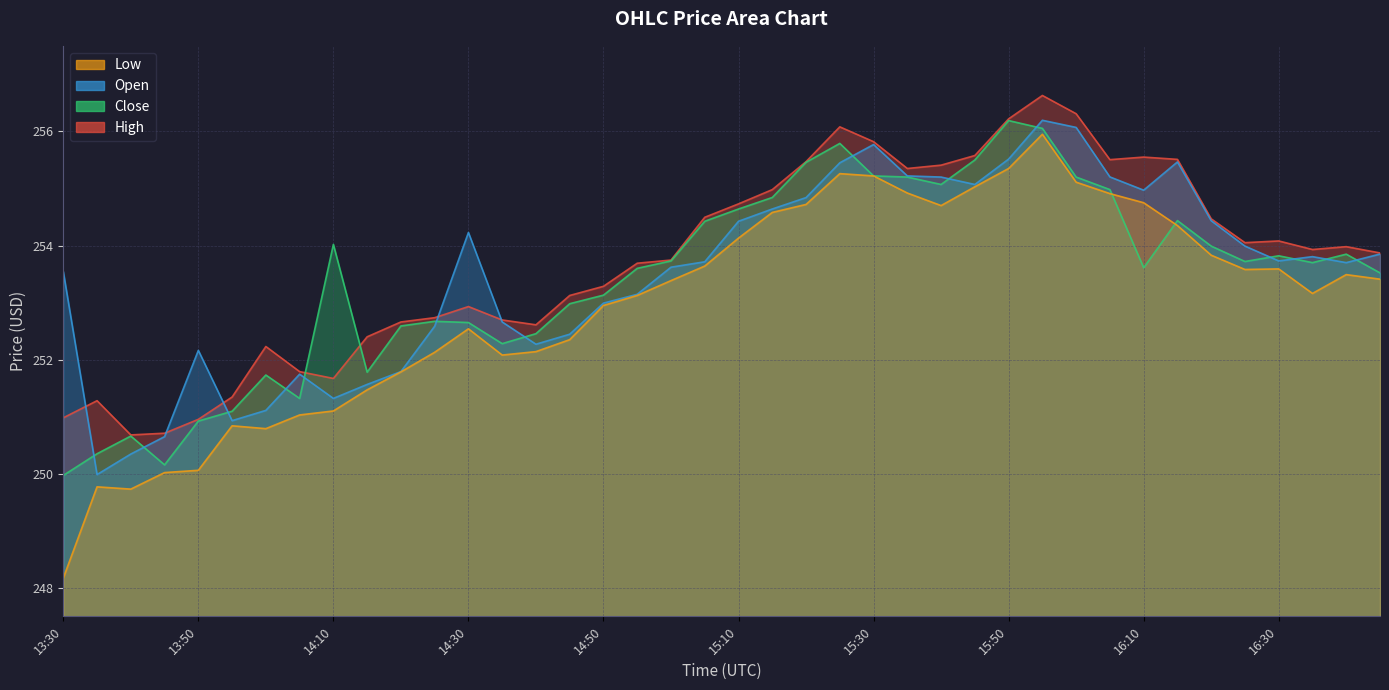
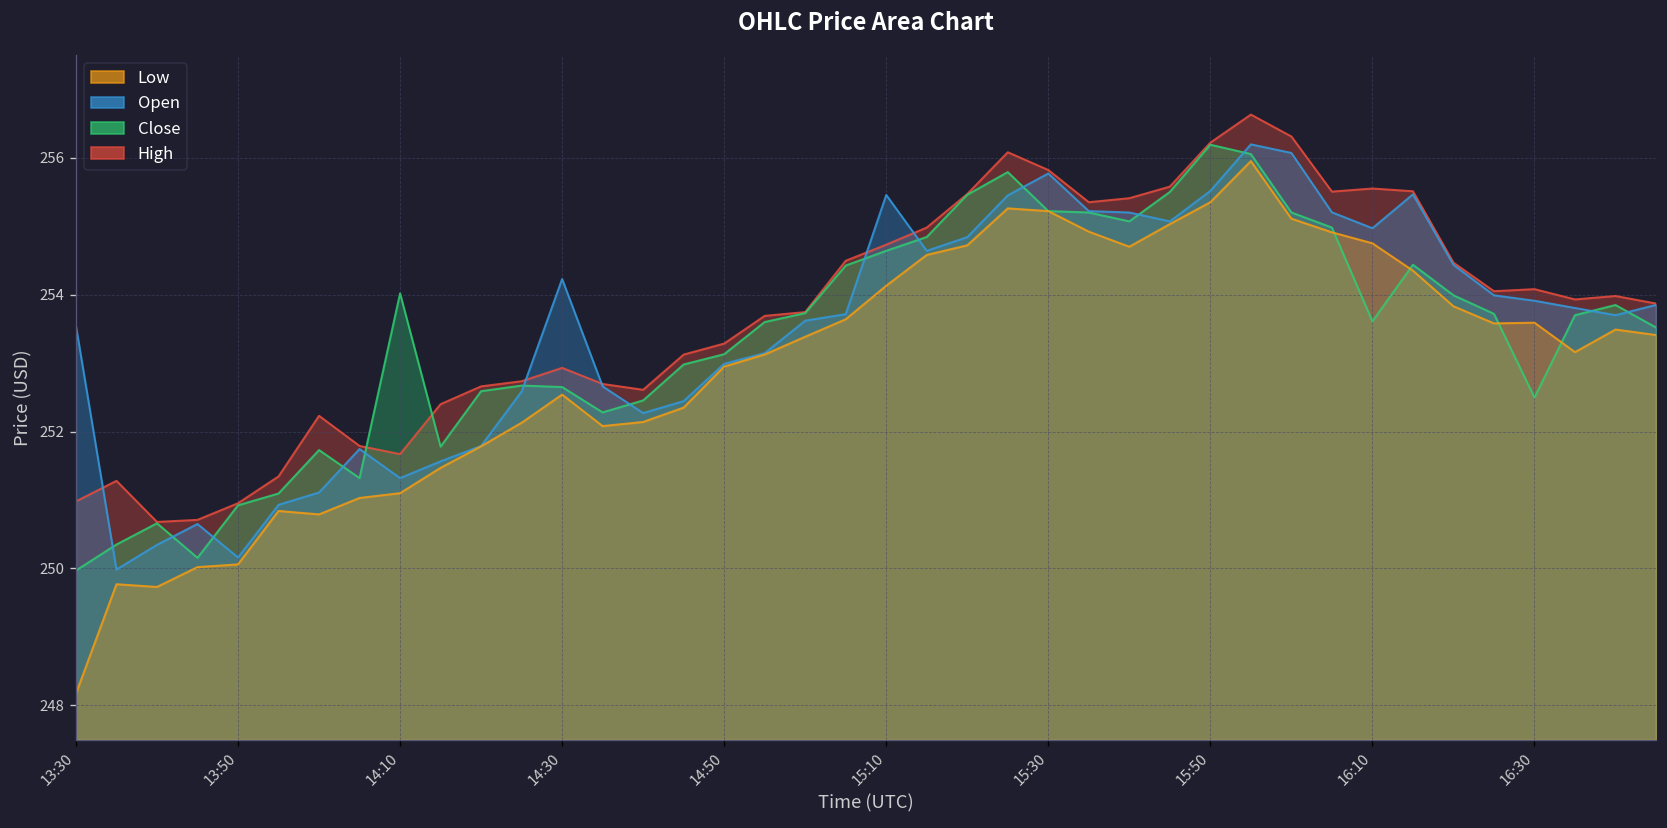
Open, 13:50: 252.2 -> 250.2
Open, 15:10: 254.4 -> 255.5
Close, 16:30: 253.8 -> 252.5
Open, 16:30: 253.7 -> 253.9
